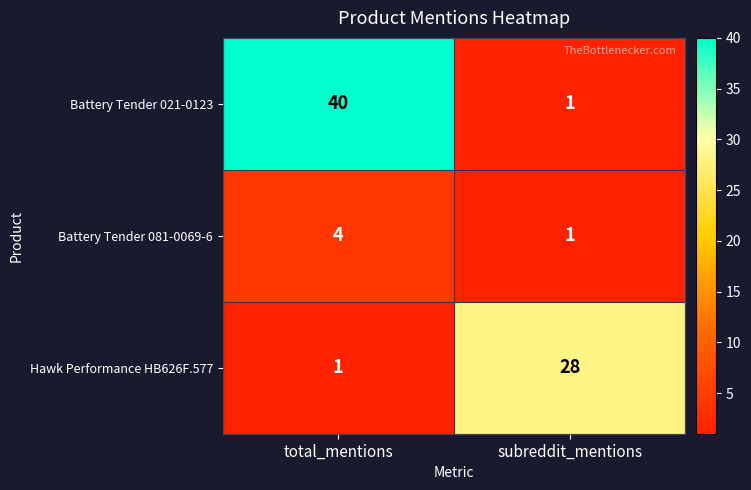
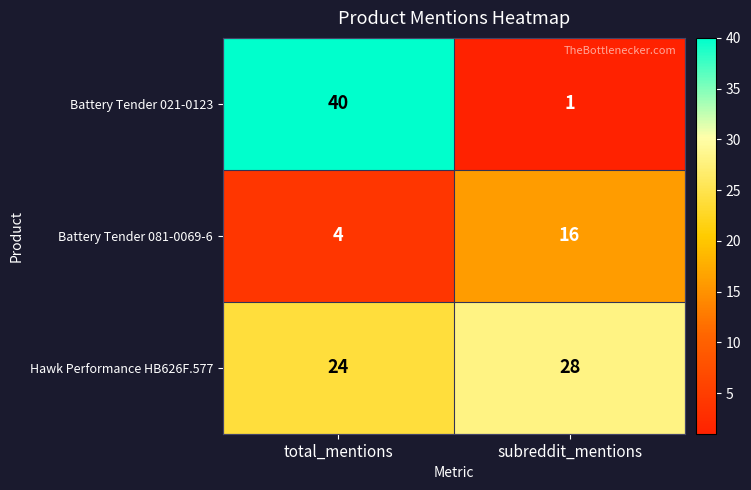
Battery Tender 081-0069-6, subreddit_mentions: 1 -> 16
Hawk Performance HB626F.577, total_mentions: 1 -> 24
